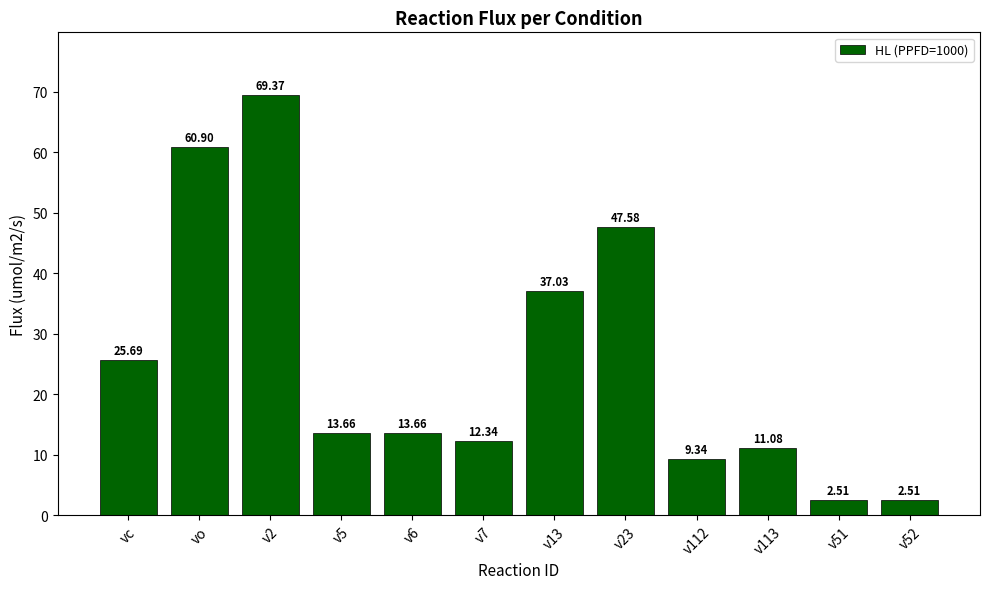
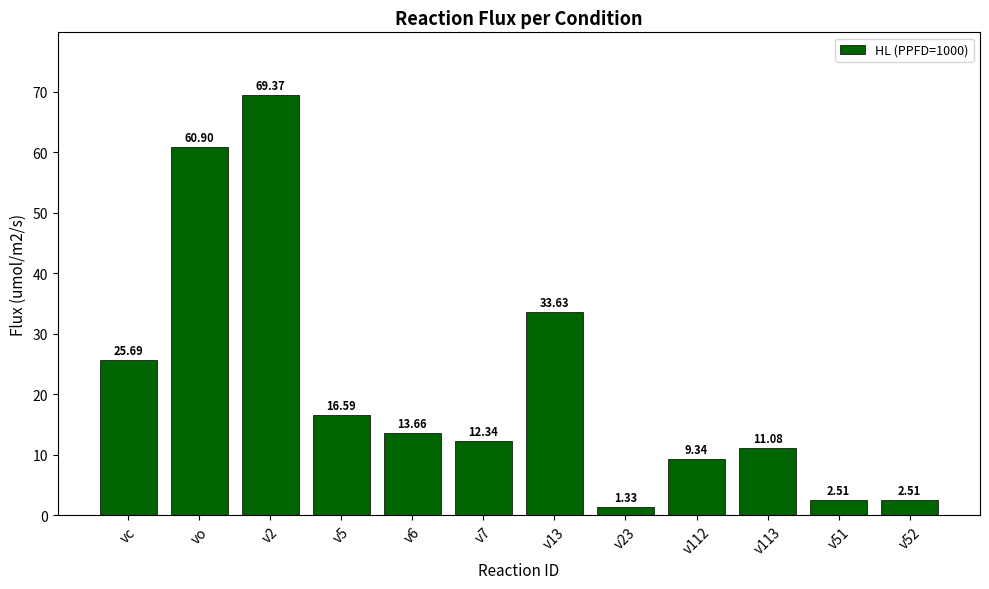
v5: 13.66 -> 16.59
v13: 37.03 -> 33.63
v23: 47.58 -> 1.33
